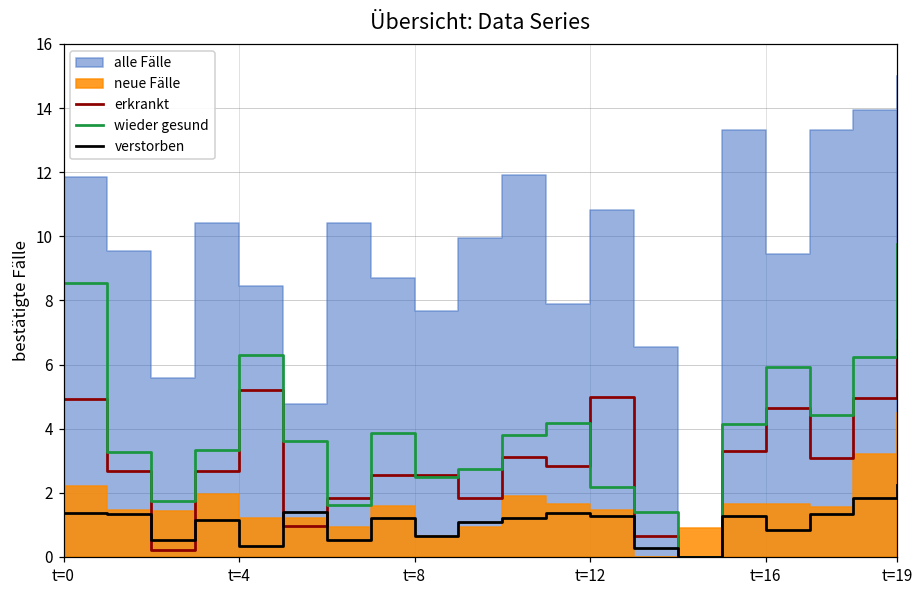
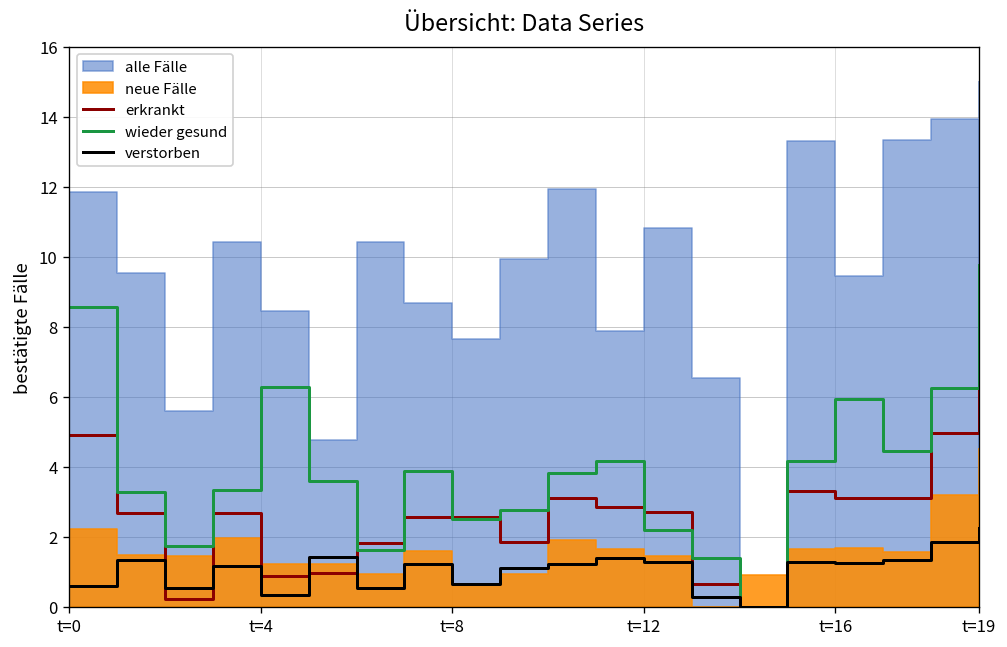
verstorben, t=0: 1.4 -> 0.6
erkrankt, t=4: 5.2 -> 0.9
erkrankt, t=12: 5.0 -> 2.7
erkrankt, t=16: 4.6 -> 3.1
verstorben, t=16: 0.8 -> 1.3
